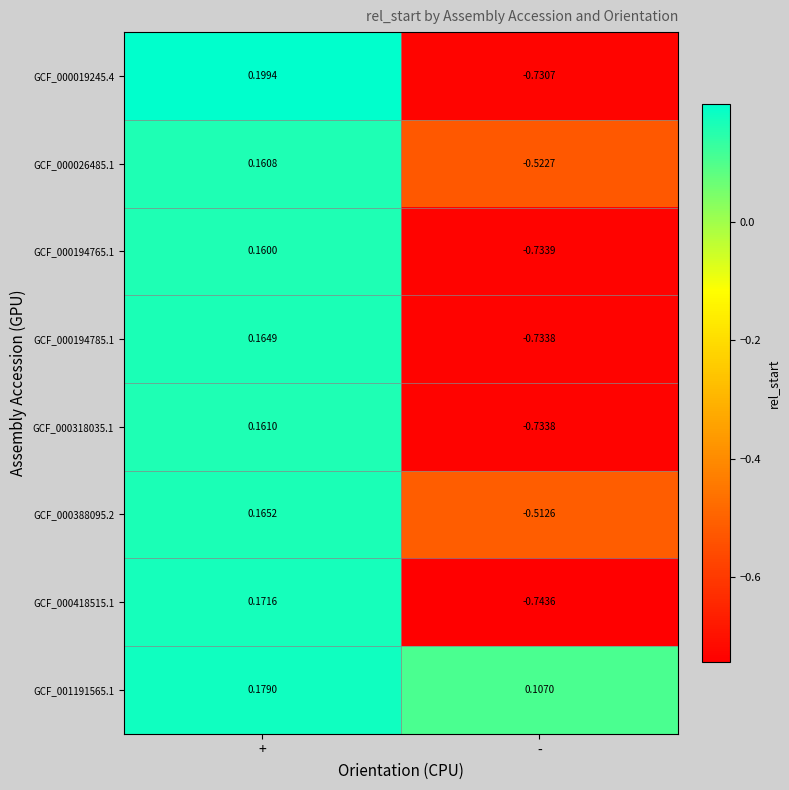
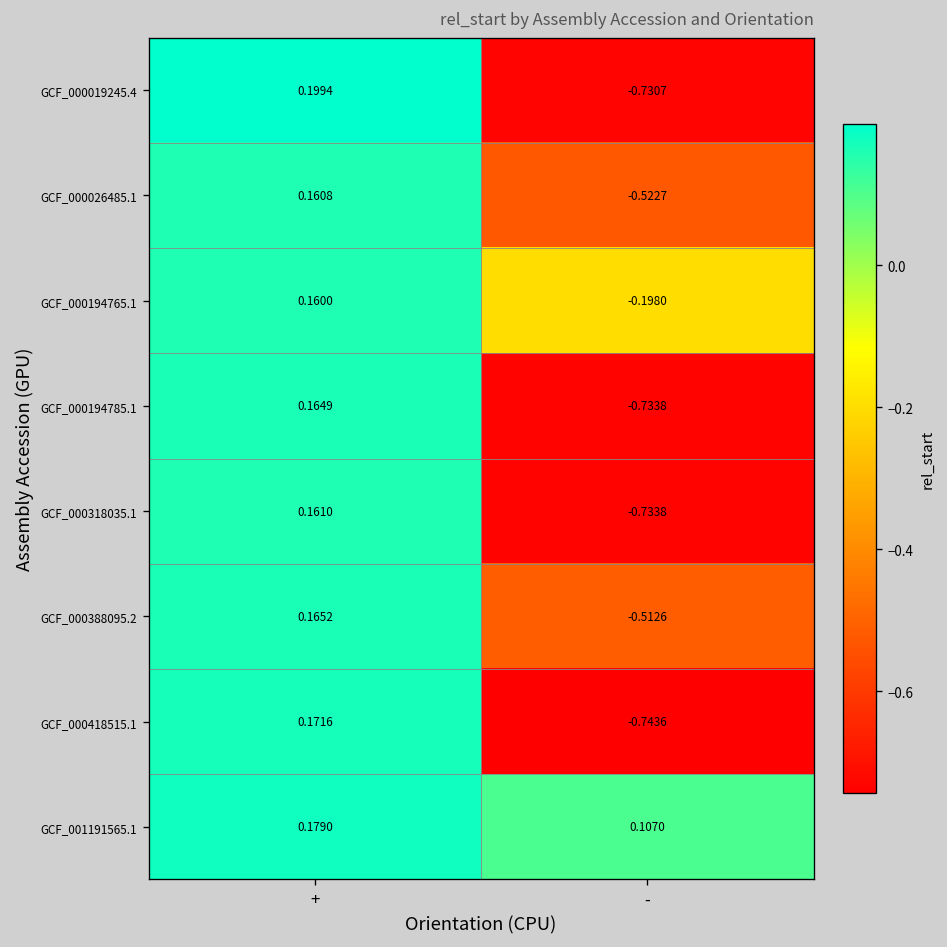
GCF_000194765.1, -: -0.7339 -> -0.1980
